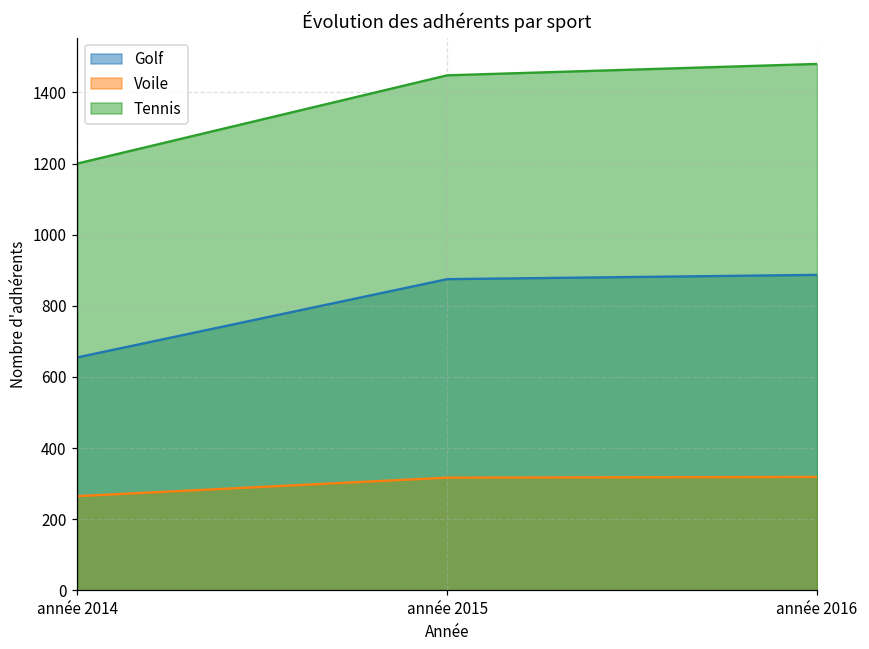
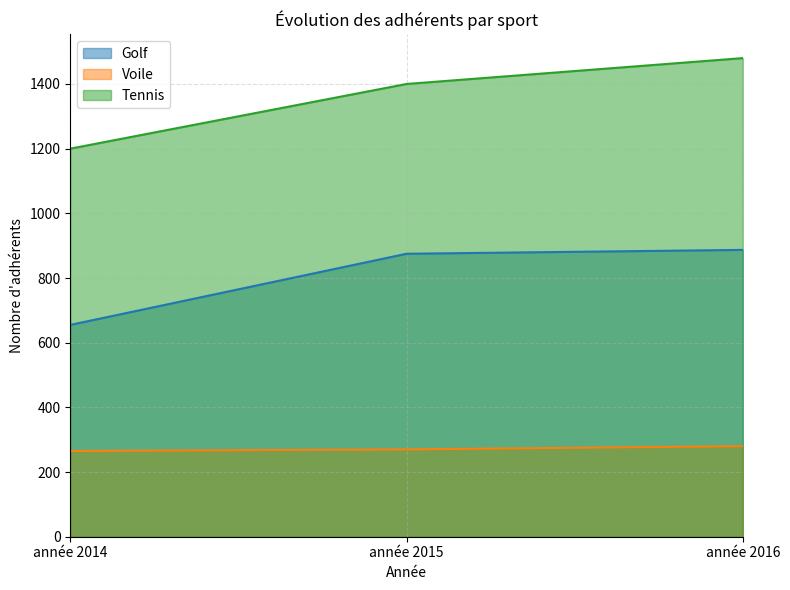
Voile, année 2015: 320 -> 270
Tennis, année 2015: 1450 -> 1400
Voile, année 2016: 320 -> 280
